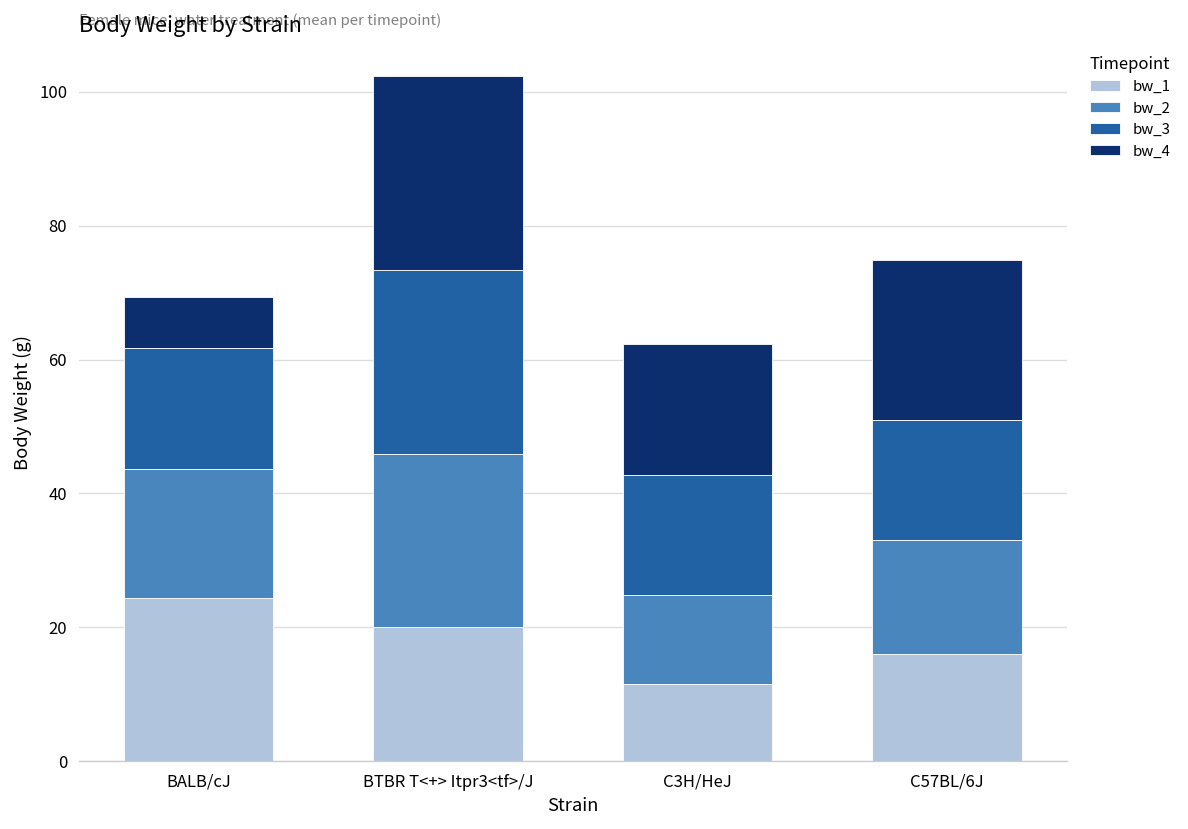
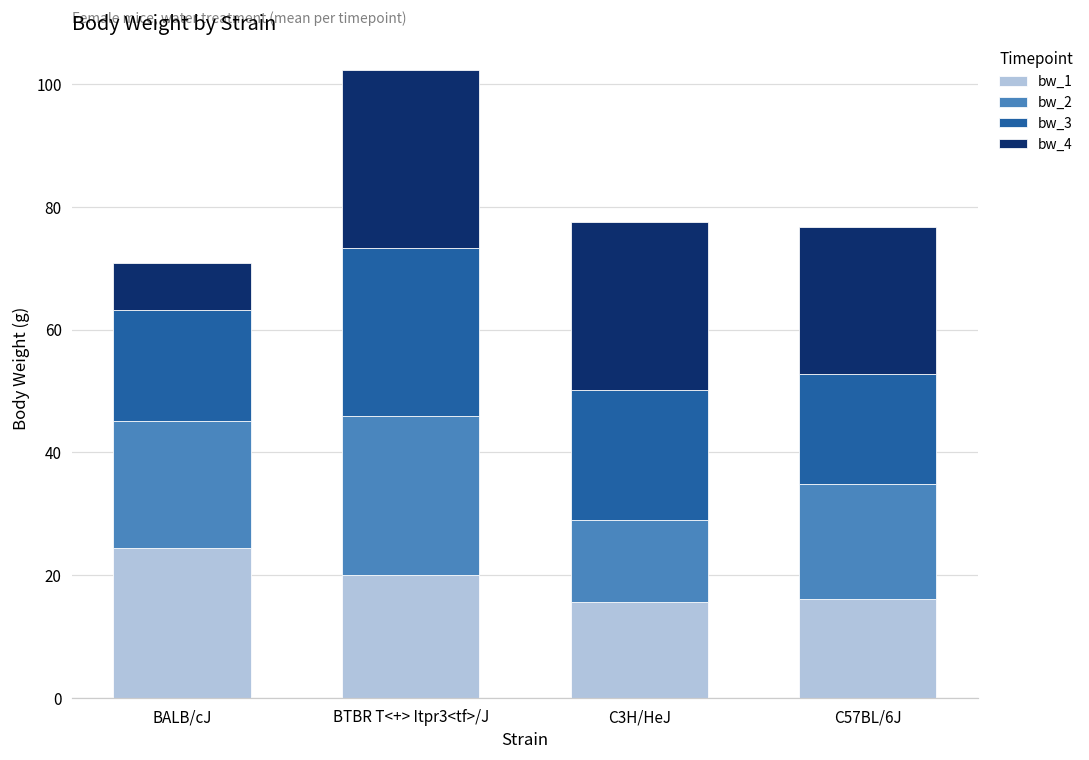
bw_2, BALB/cJ: 19 -> 21
bw_1, C3H/HeJ: 12 -> 16
bw_3, C3H/HeJ: 18 -> 21
bw_4, C3H/HeJ: 20 -> 27
bw_2, C57BL/6J: 17 -> 19
